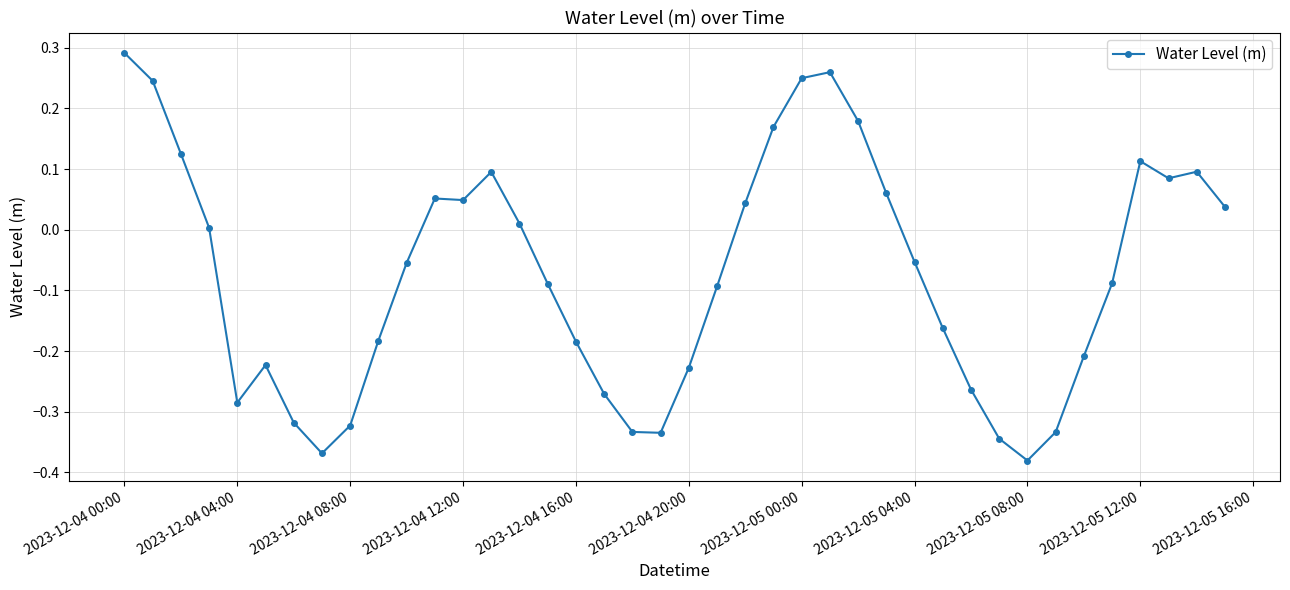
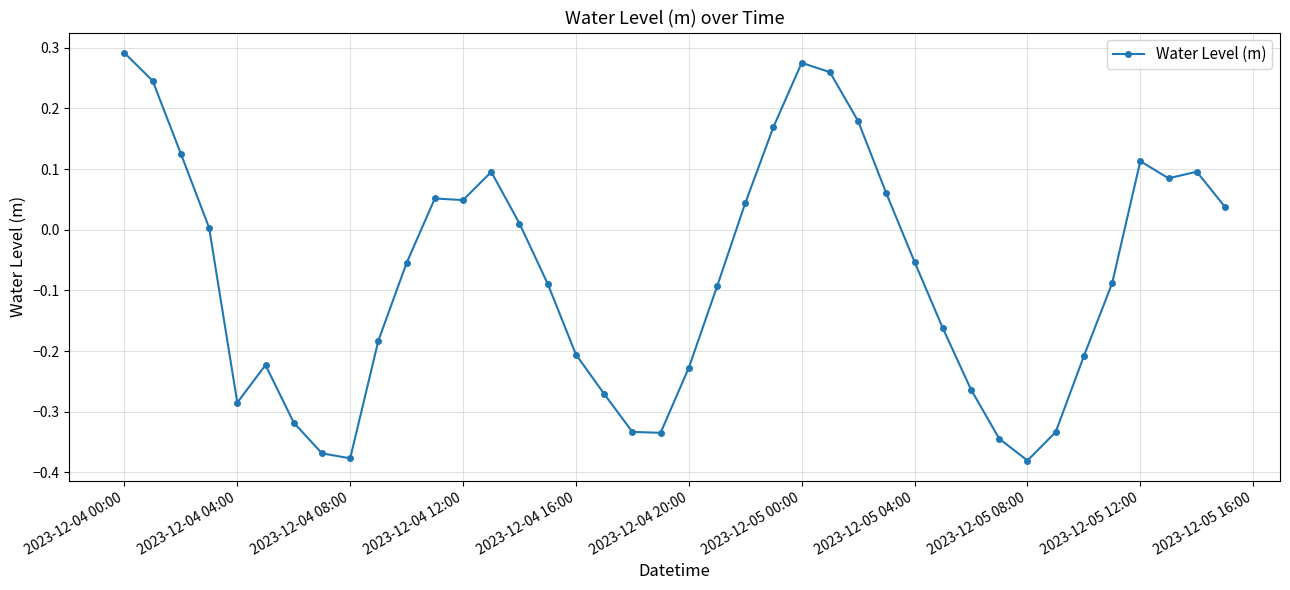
2023-12-04 08:00: -0.32 -> -0.38
2023-12-04 16:00: -0.18 -> -0.21
2023-12-05 00:00: 0.25 -> 0.27
